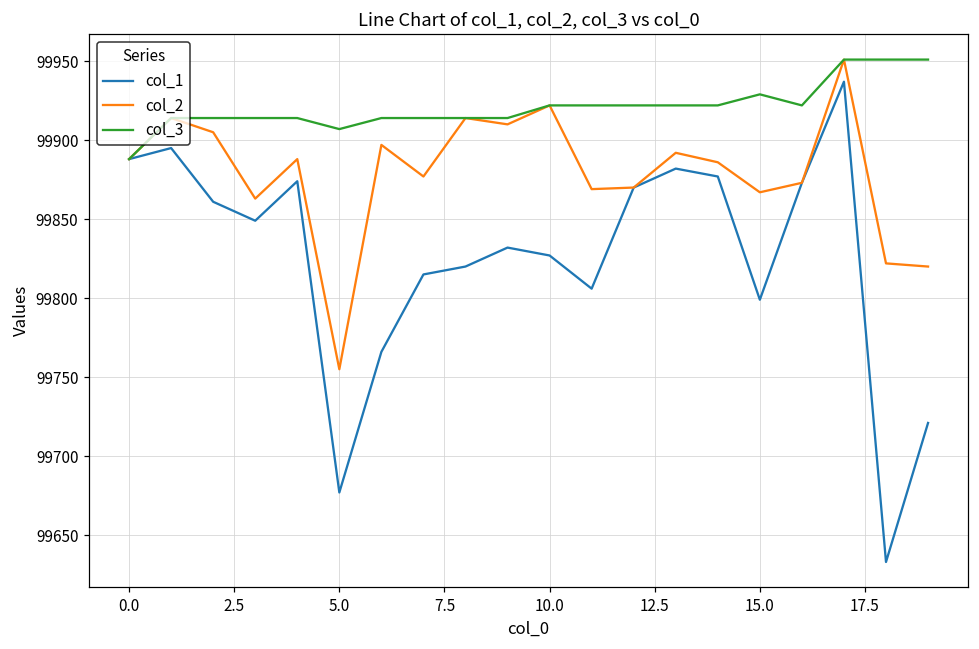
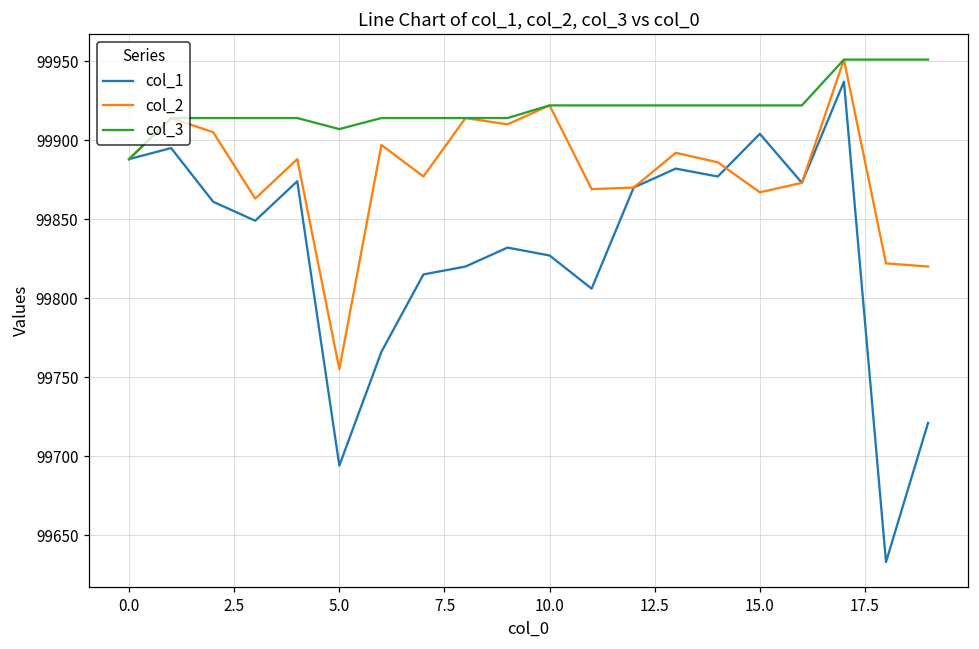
col_1, 5.0: 99677 -> 99694
col_1, 15.0: 99799 -> 99904
col_3, 15.0: 99929 -> 99922
